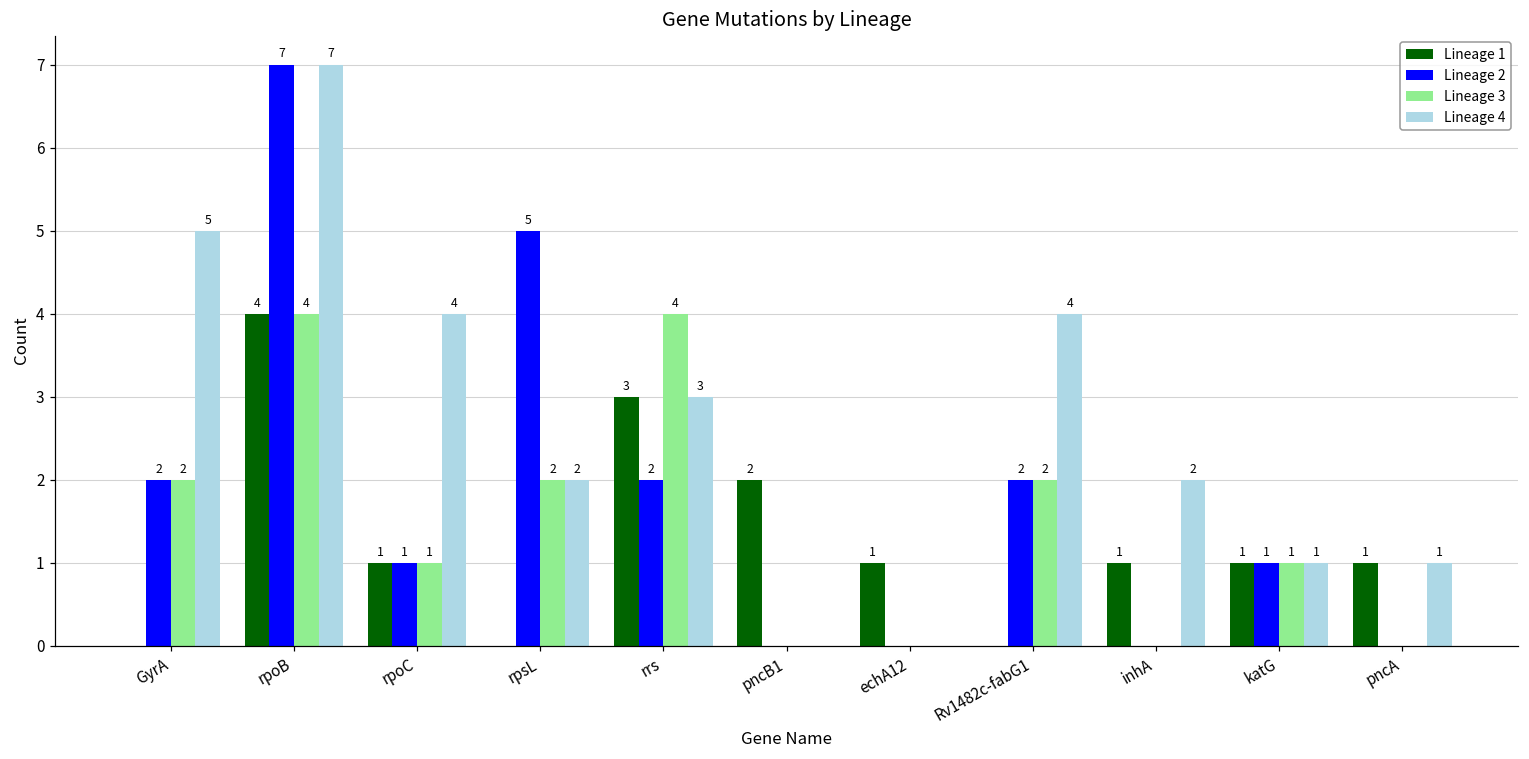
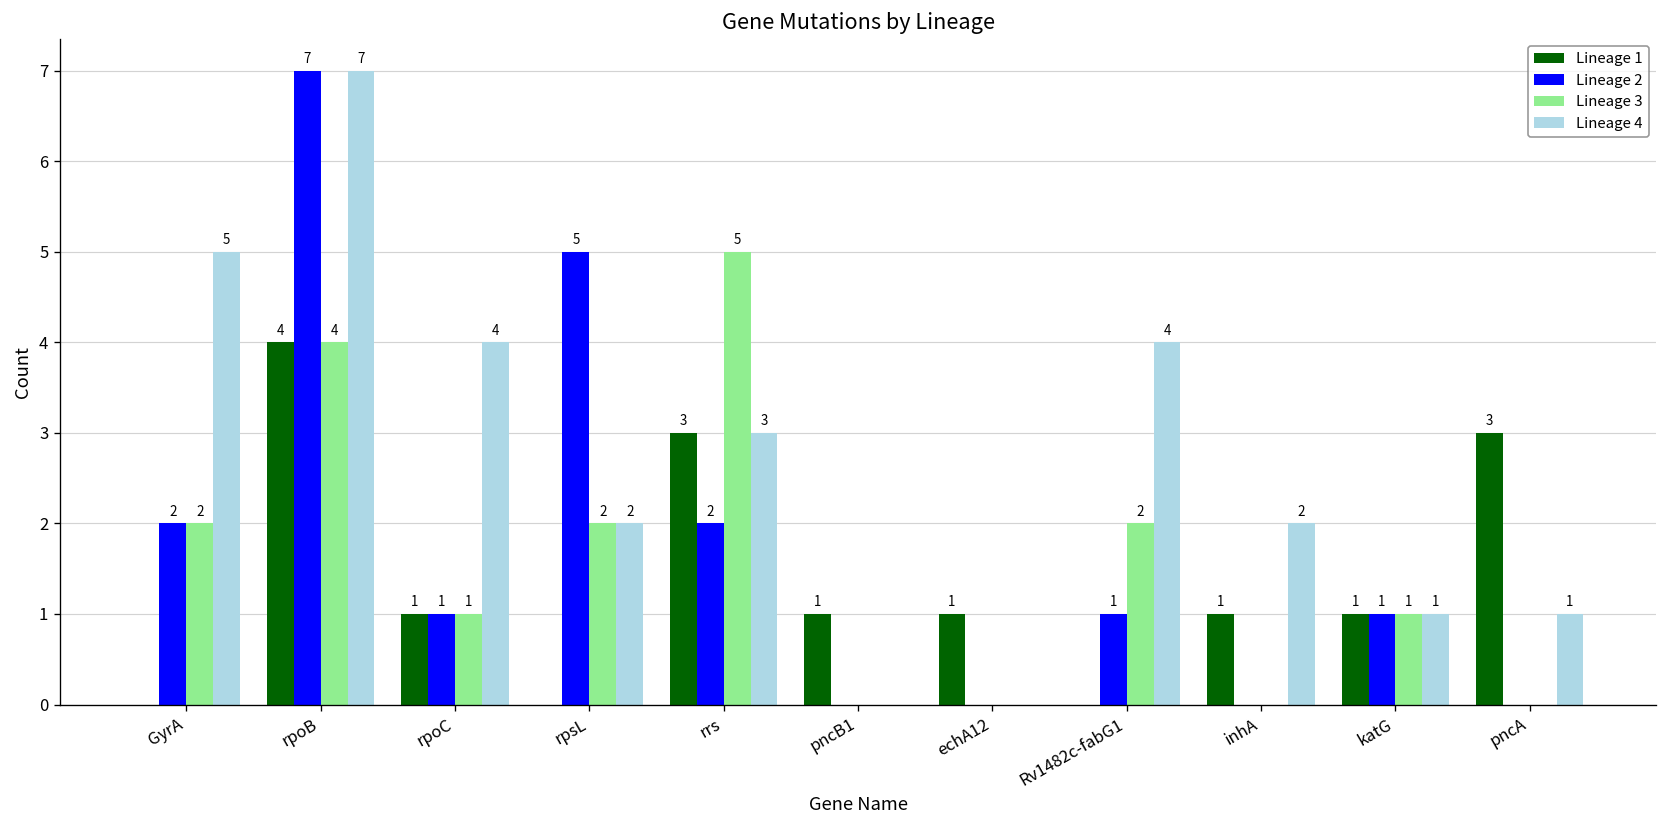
Lineage 3, rrs: 4 -> 5
Lineage 1, pncB1: 2 -> 1
Lineage 2, Rv1482c-fabG1: 2 -> 1
Lineage 1, pncA: 1 -> 3
